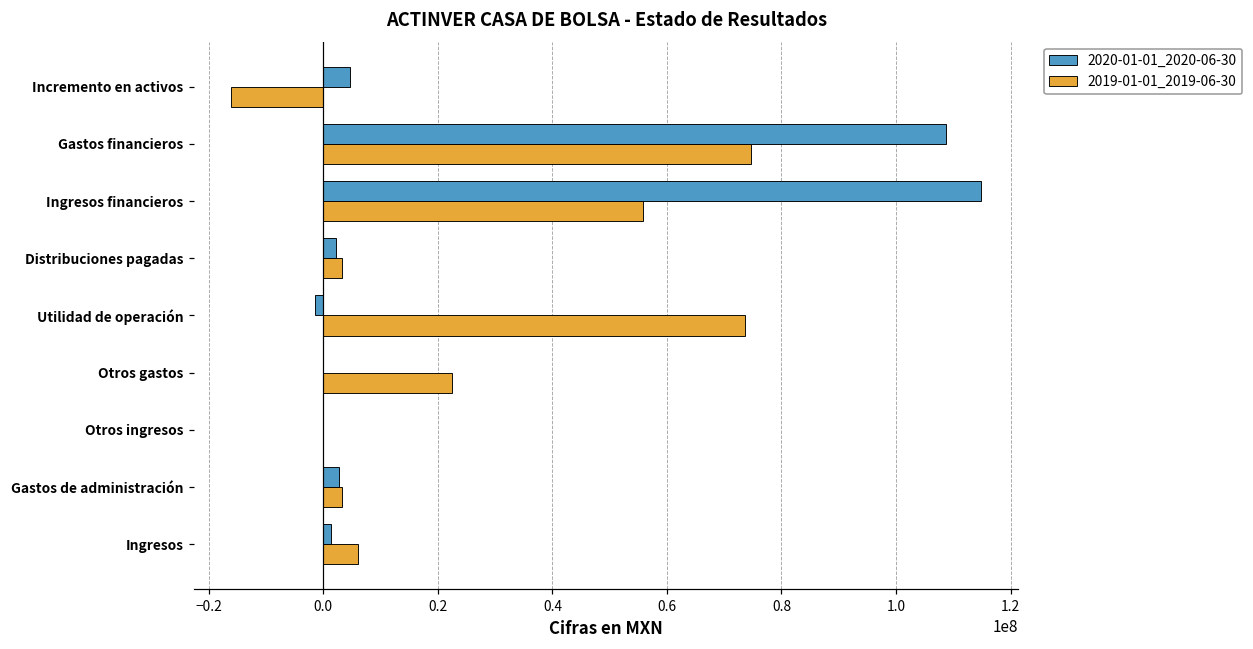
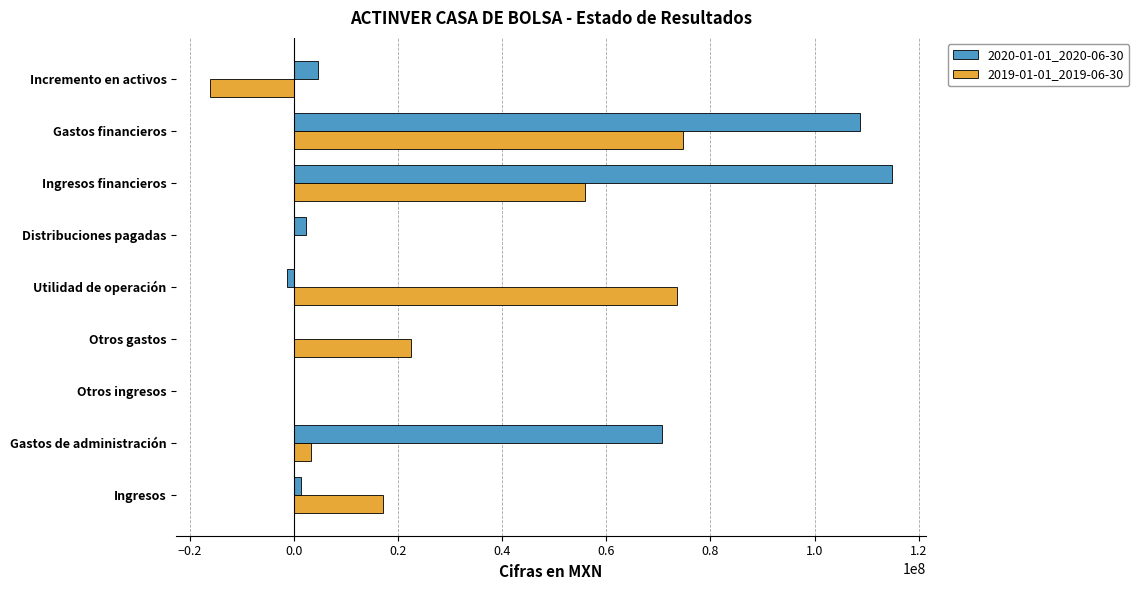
2019-01-01_2019-06-30, Distribuciones pagadas: 3000000 -> 0
2020-01-01_2020-06-30, Gastos de administración: 3000000 -> 71000000
2019-01-01_2019-06-30, Ingresos: 6000000 -> 17000000
